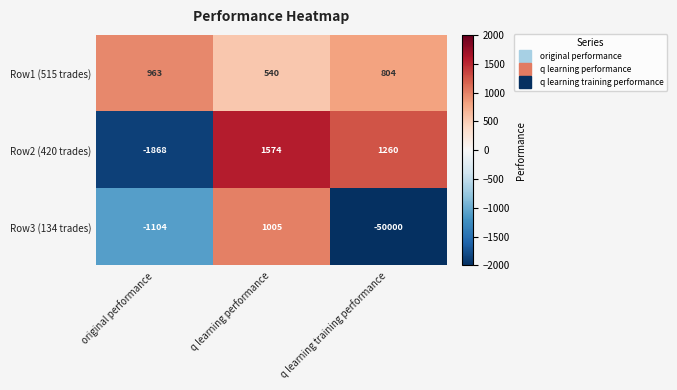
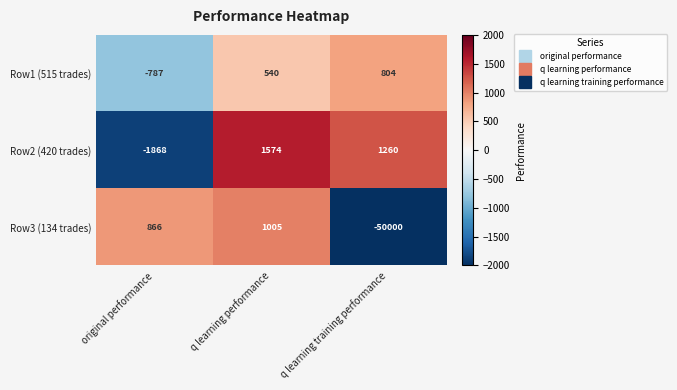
Row1 (515 trades), original performance: 963 -> -787
Row3 (134 trades), original performance: -1104 -> 866
